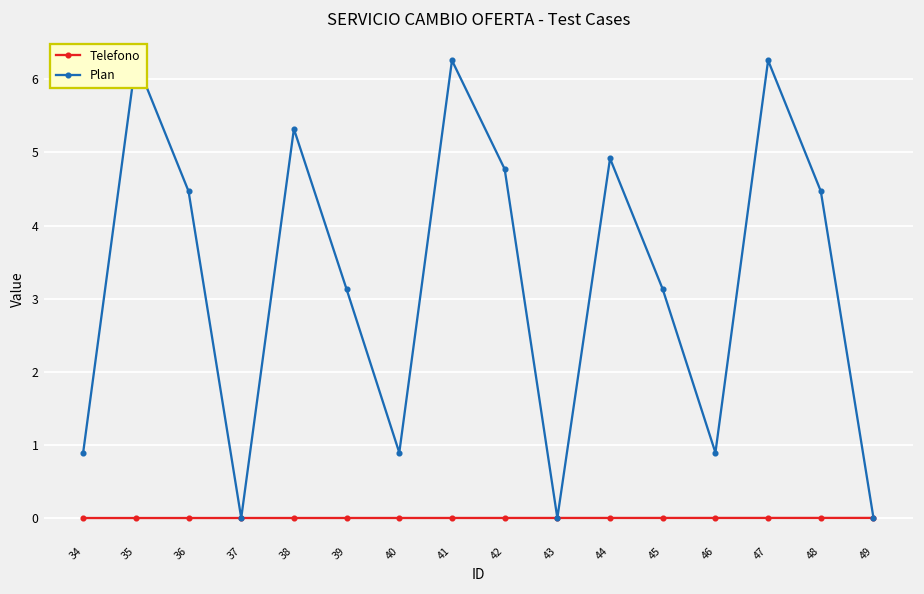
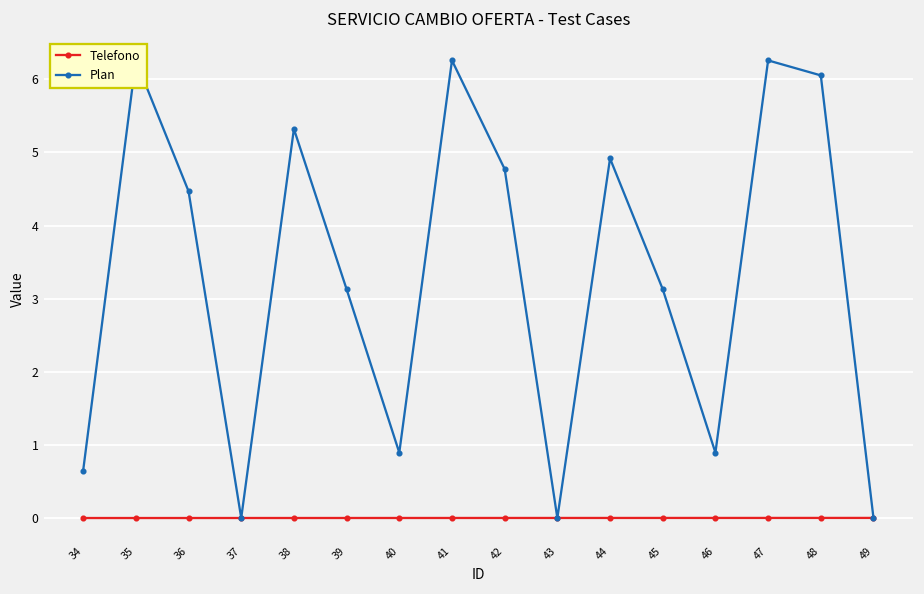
Plan, 34: 0.9 -> 0.6
Plan, 48: 4.5 -> 6.1
